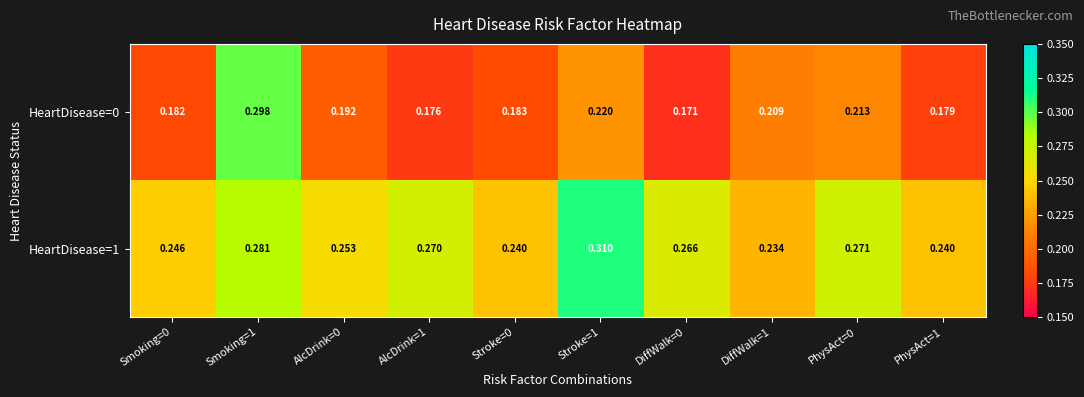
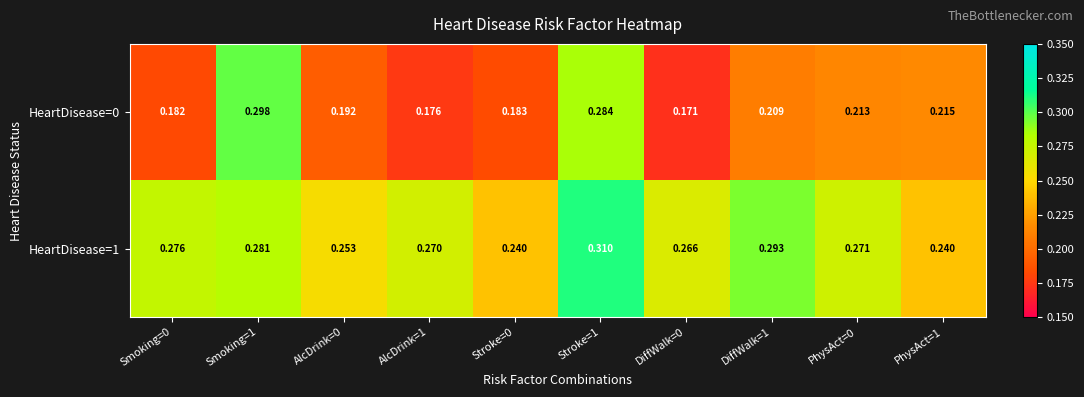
HeartDisease=0, Stroke=1: 0.220 -> 0.284
HeartDisease=0, PhysAct=1: 0.179 -> 0.215
HeartDisease=1, Smoking=0: 0.246 -> 0.276
HeartDisease=1, DiffWalk=1: 0.234 -> 0.293
